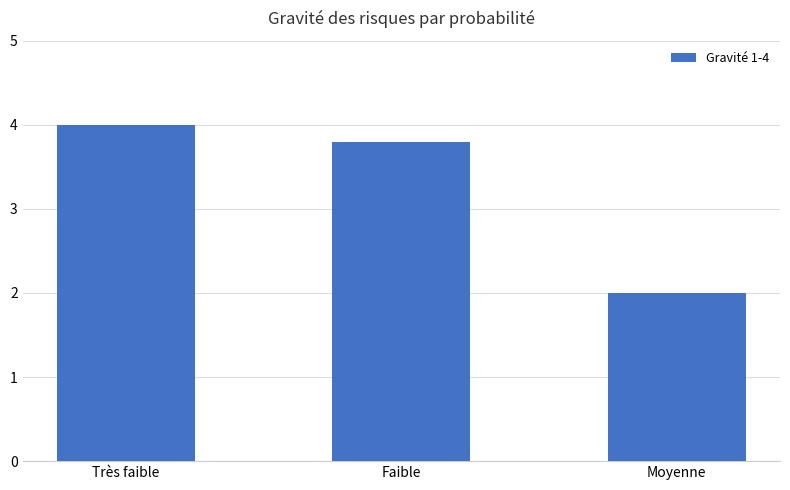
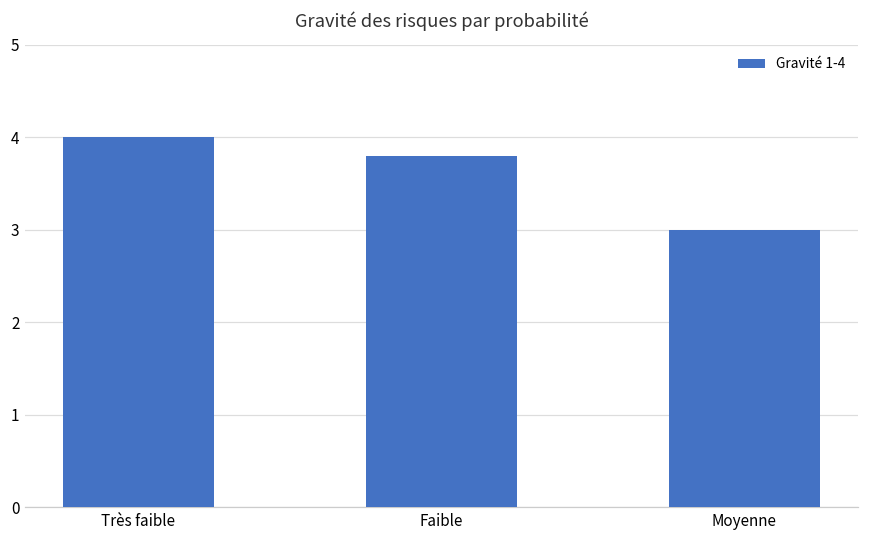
Moyenne: 2 -> 3
